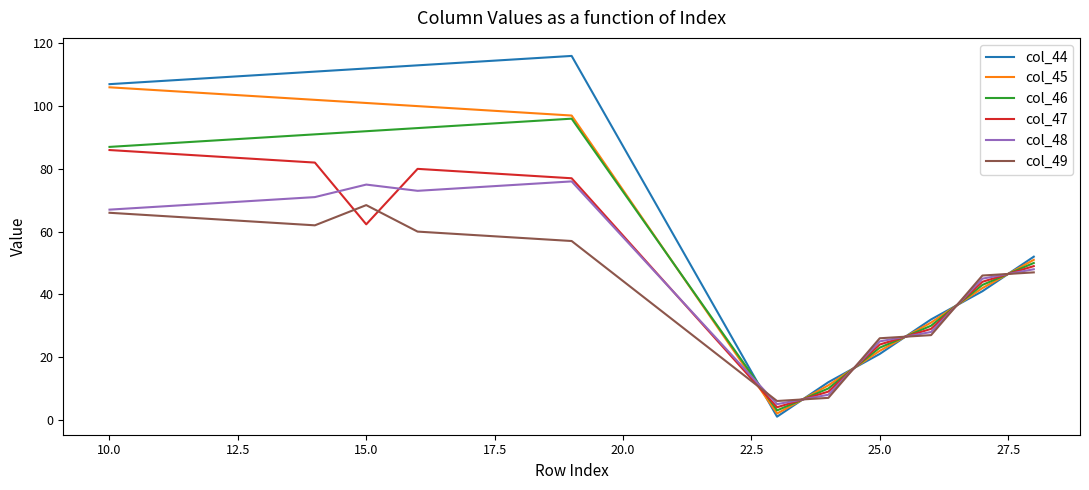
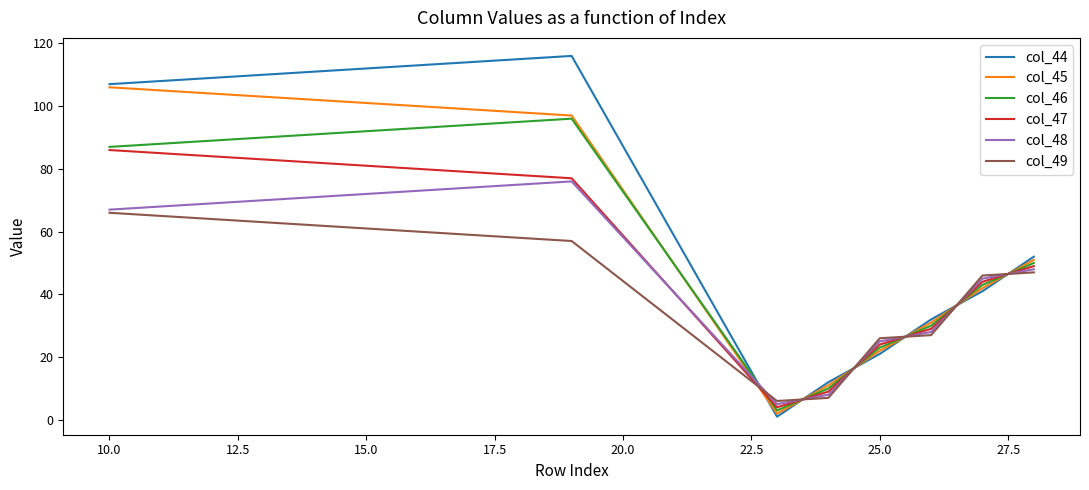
col_47, 15.0: 62 -> 81
col_48, 15.0: 75 -> 72
col_49, 15.0: 68 -> 61
